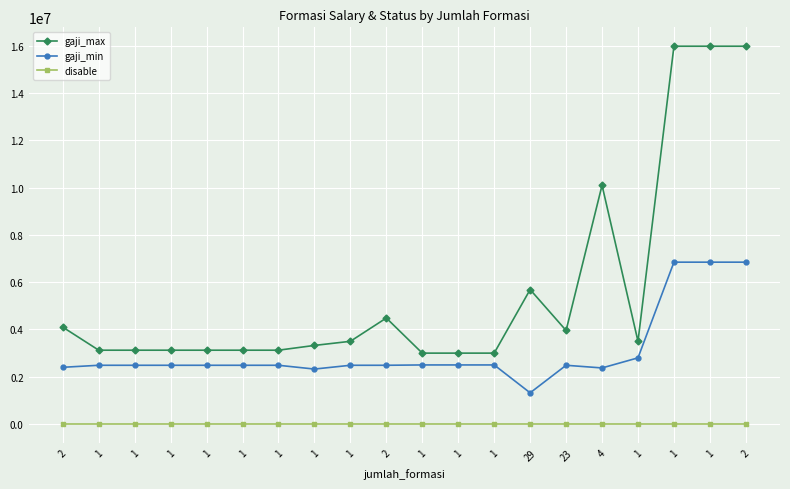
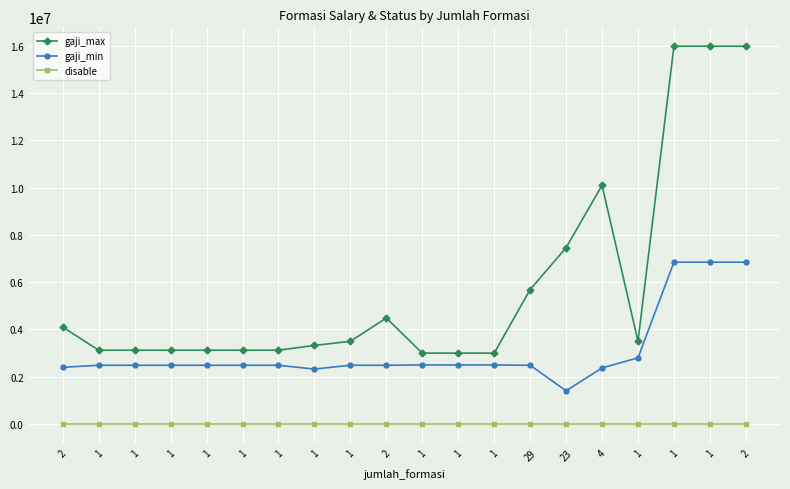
gaji_min, 29: 1300000 -> 2500000
gaji_max, 23: 4000000 -> 7500000
gaji_min, 23: 2500000 -> 1400000
